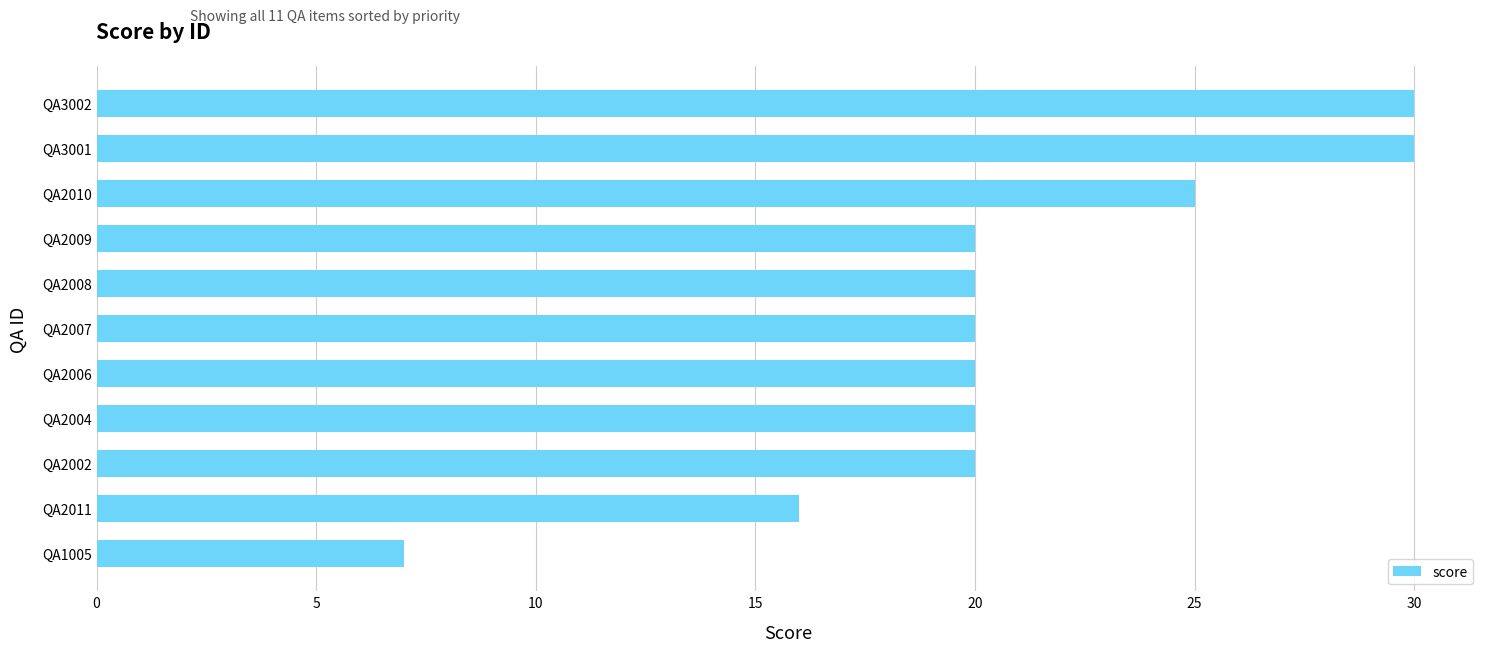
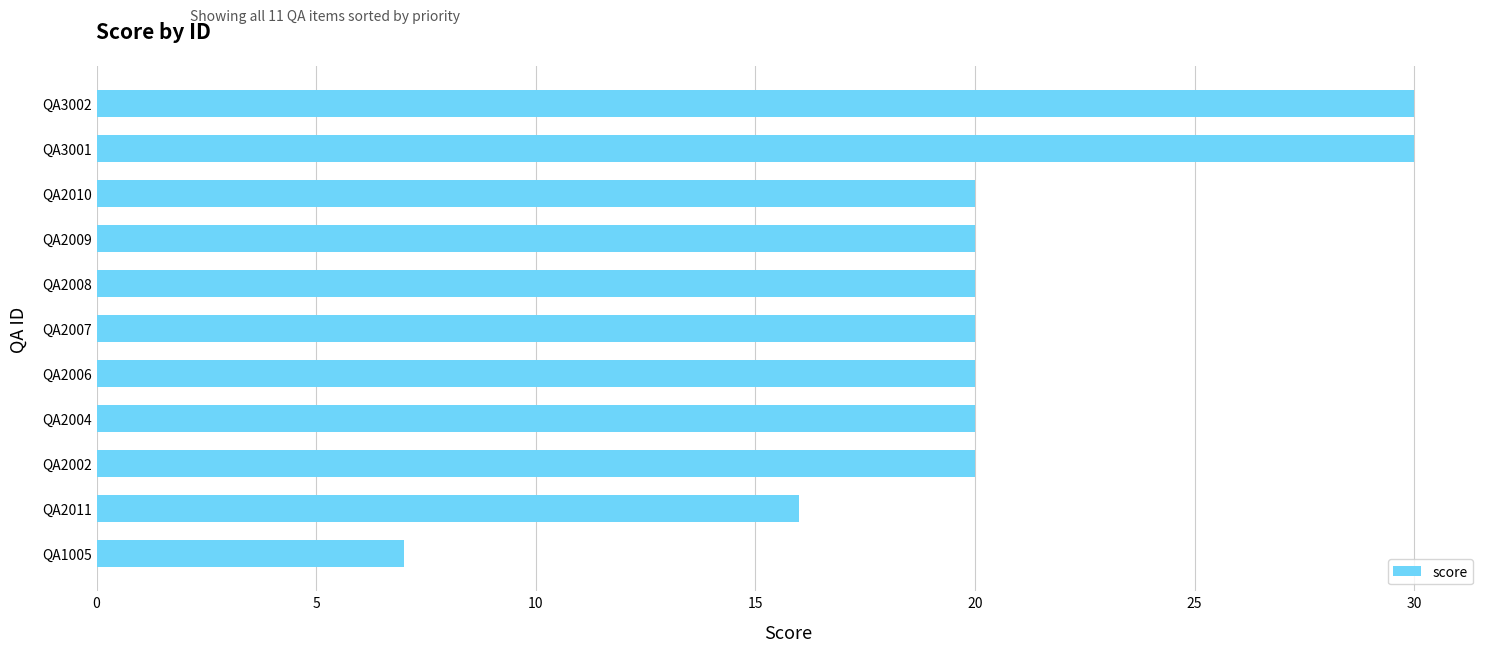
QA2010: 25 -> 20
